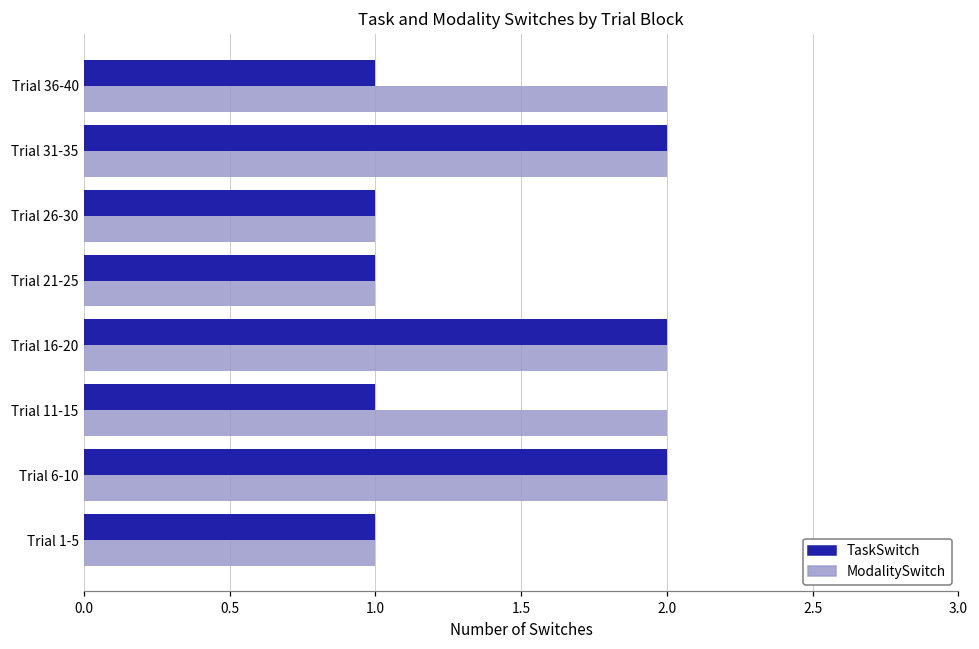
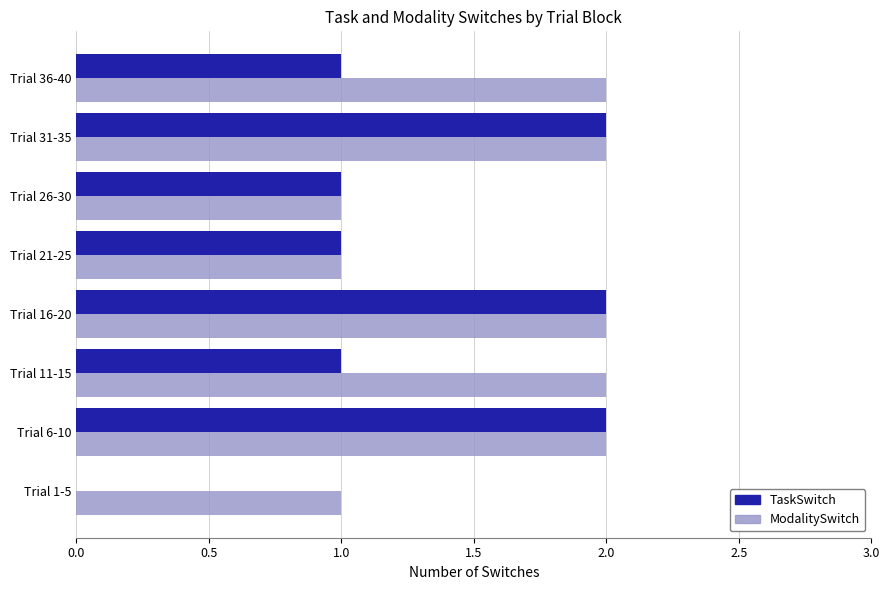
TaskSwitch, Trial 1-5: 1 -> 0
